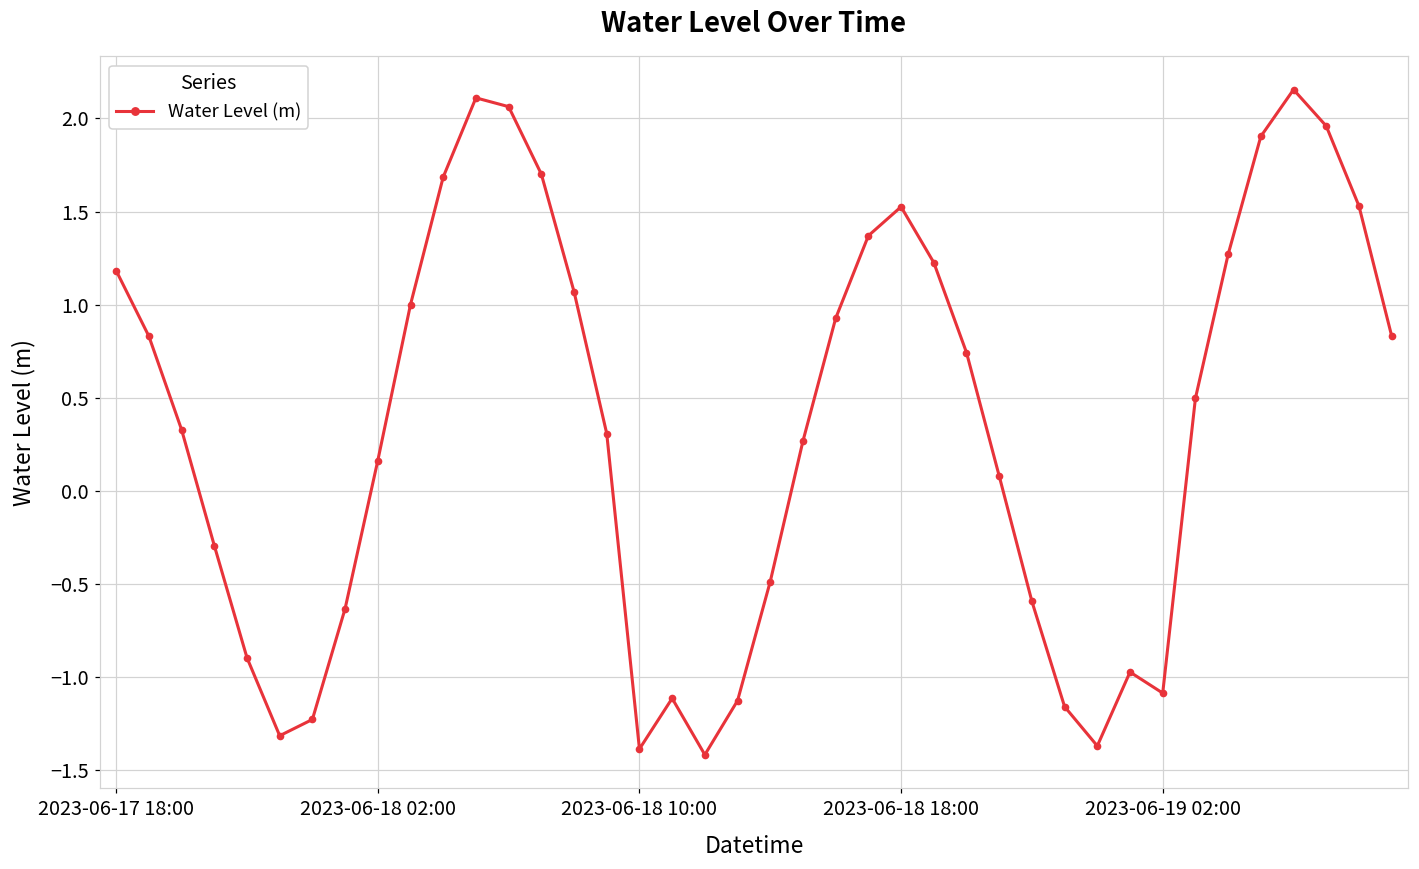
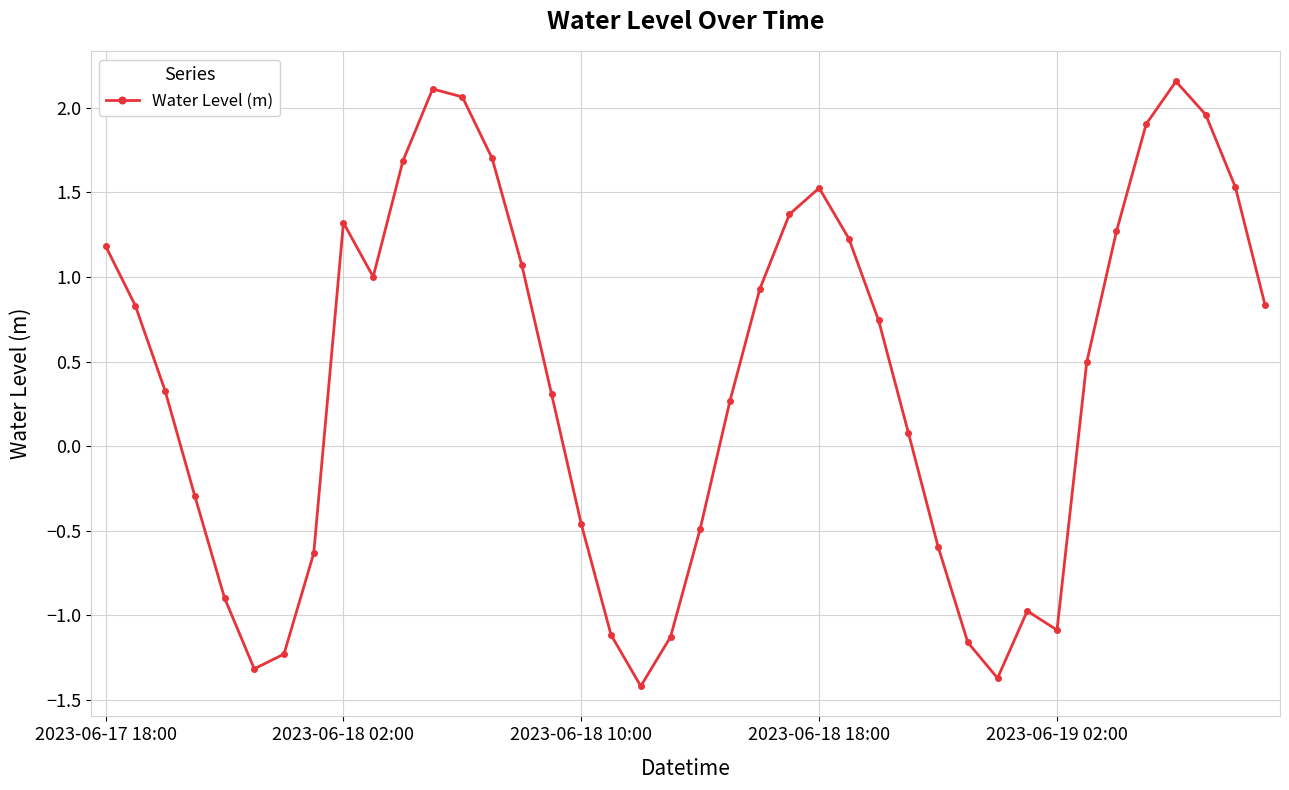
2023-06-18 02:00: 0.16 -> 1.32
2023-06-18 10:00: -1.39 -> -0.46
